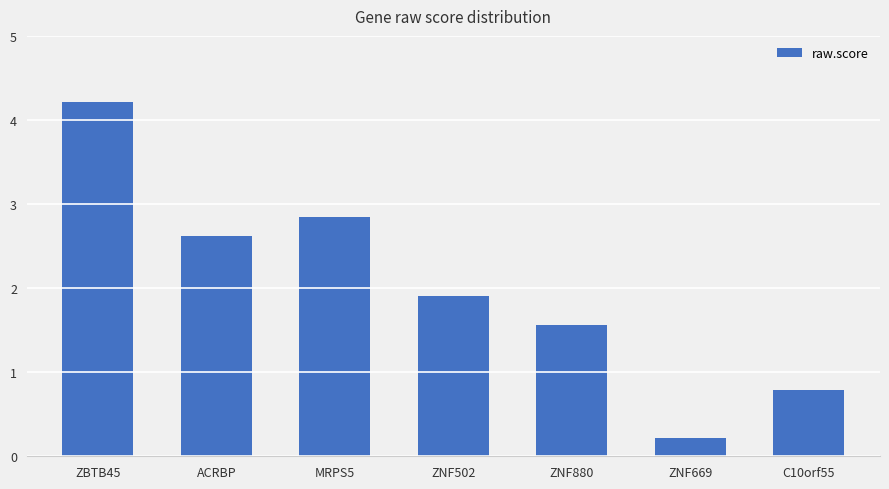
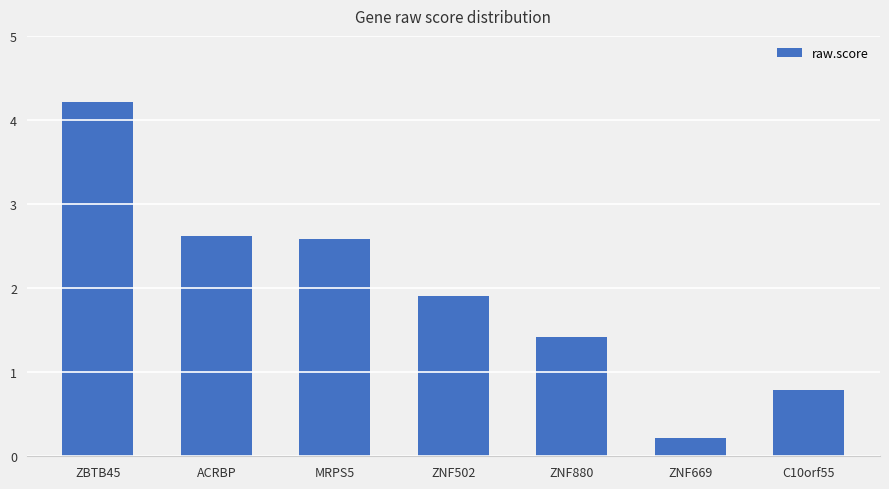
MRPS5: 2.8 -> 2.6
ZNF880: 1.6 -> 1.4
